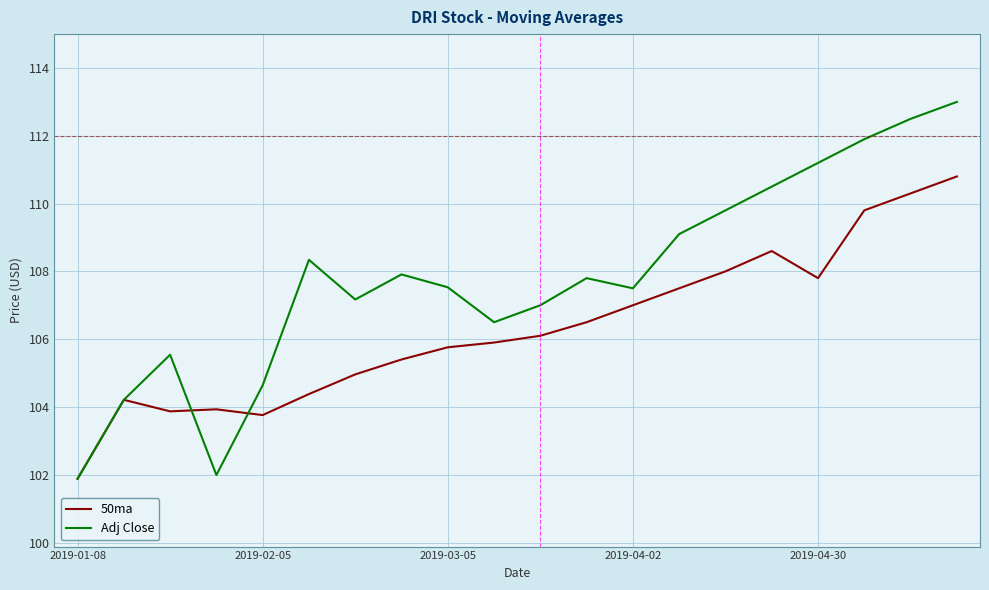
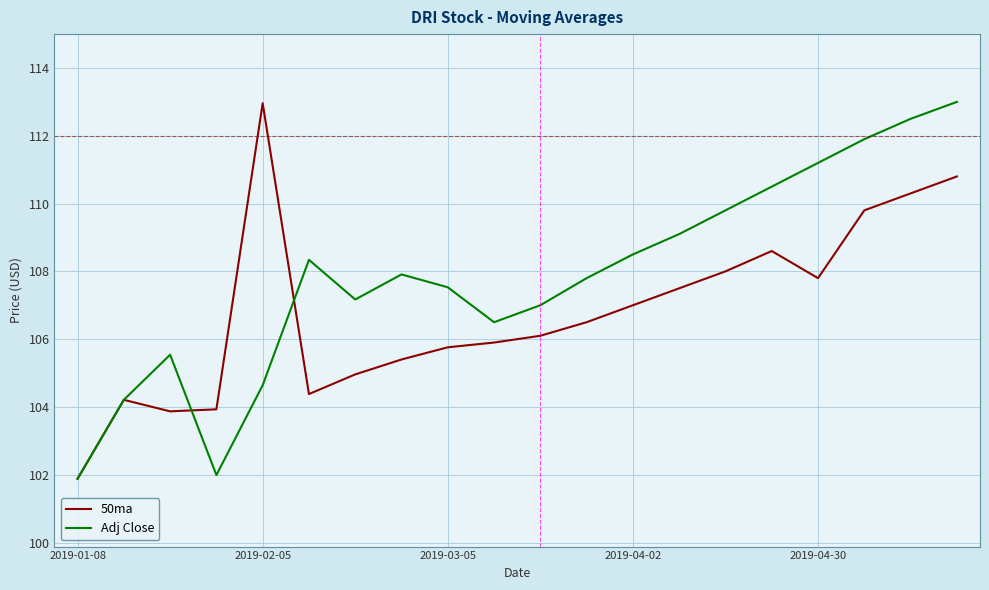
50ma, 2019-02-05: 103.8 -> 113.0
Adj Close, 2019-04-02: 107.5 -> 108.5
